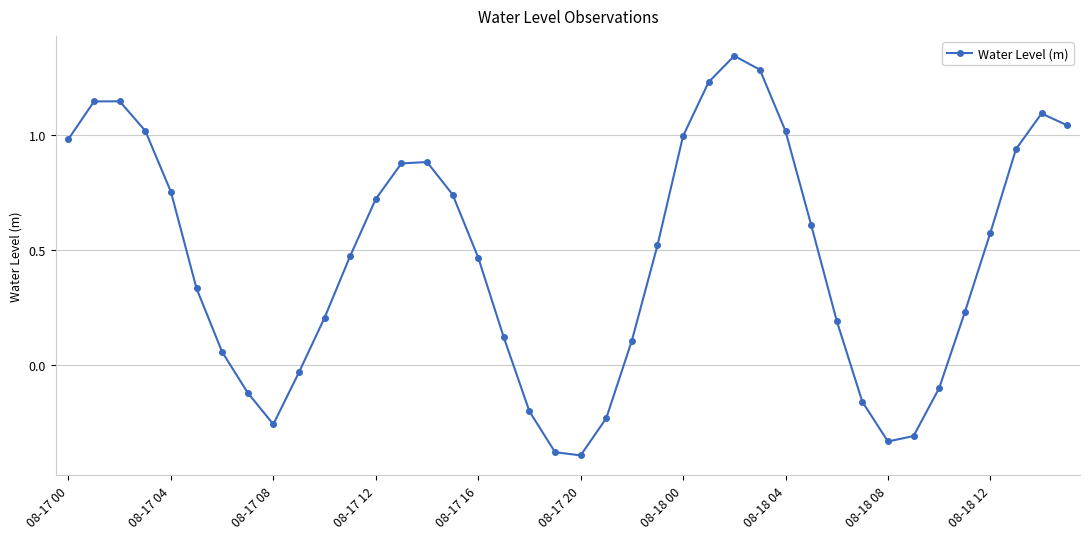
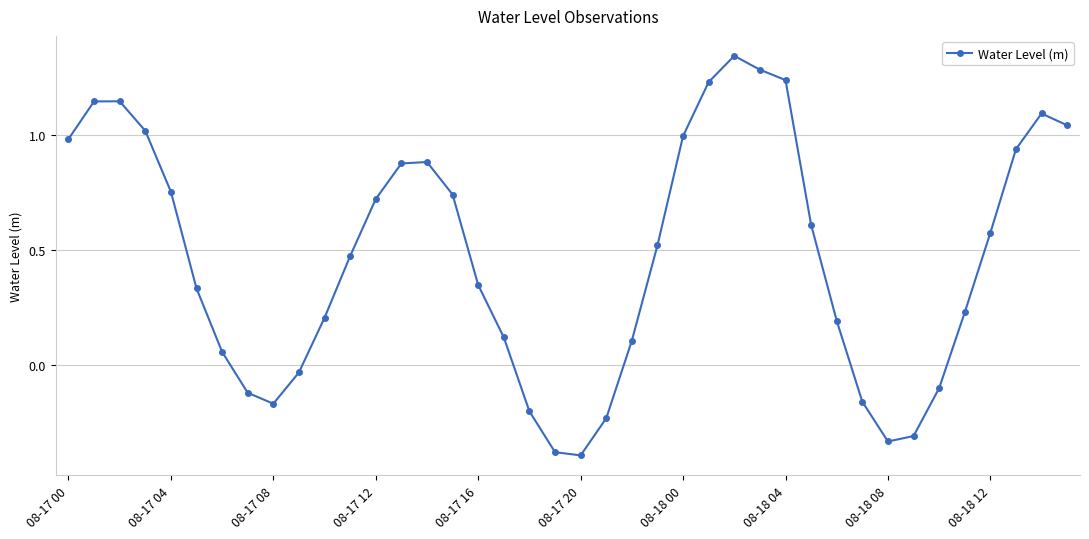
08-17 08: -0.26 -> -0.17
08-17 16: 0.47 -> 0.35
08-18 04: 1.02 -> 1.24
